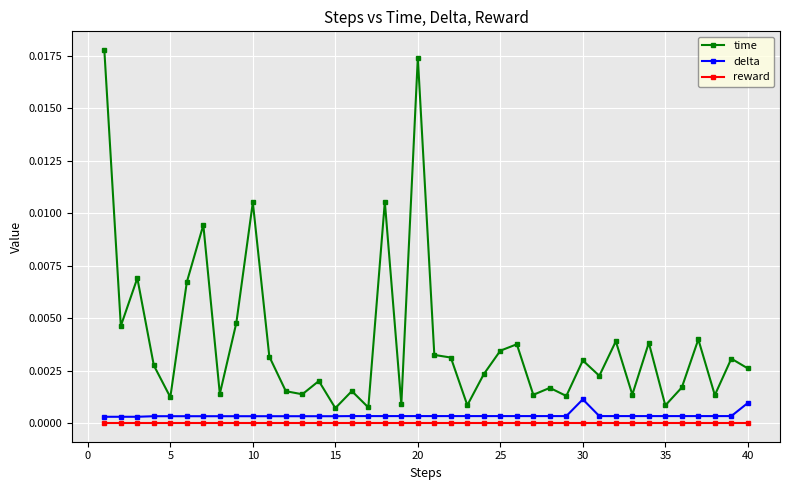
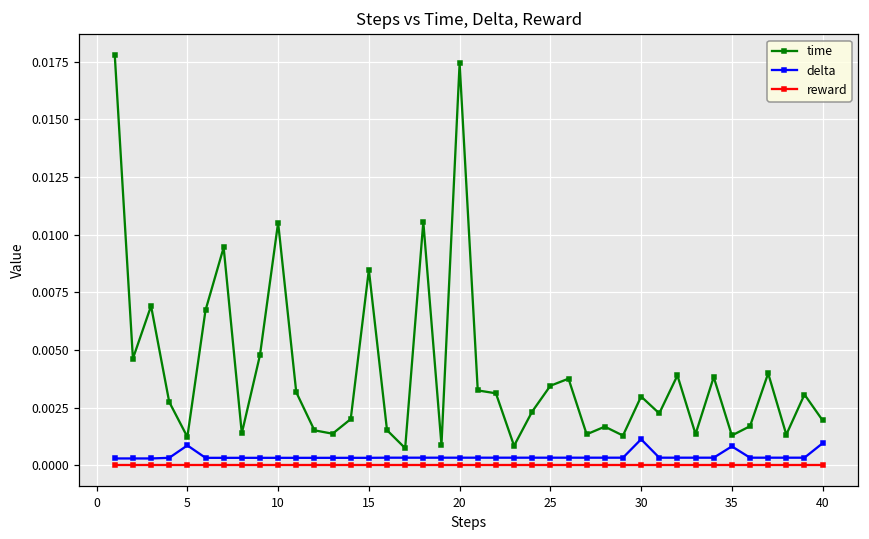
delta, 5: 0.0003 -> 0.0009
time, 15: 0.0007 -> 0.0085
time, 35: 0.0008 -> 0.0013
delta, 35: 0.0003 -> 0.0008
time, 40: 0.0026 -> 0.0020
